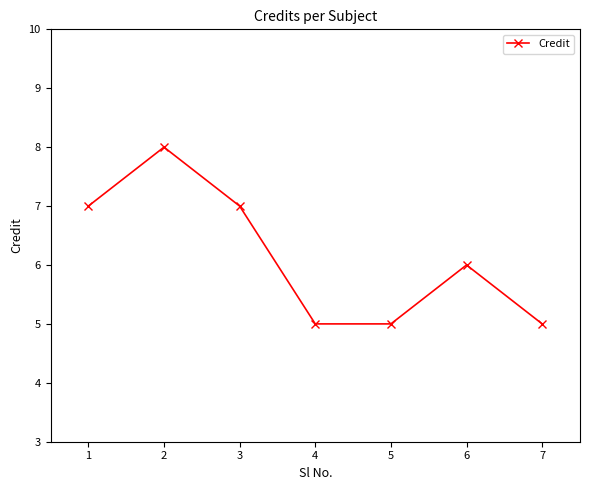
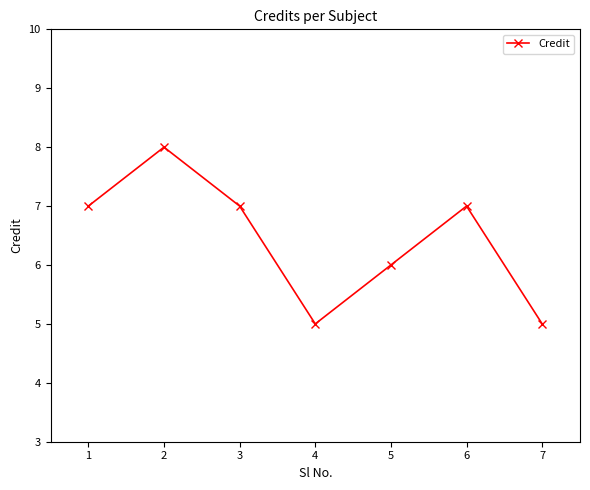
5: 5 -> 6
6: 6 -> 7
